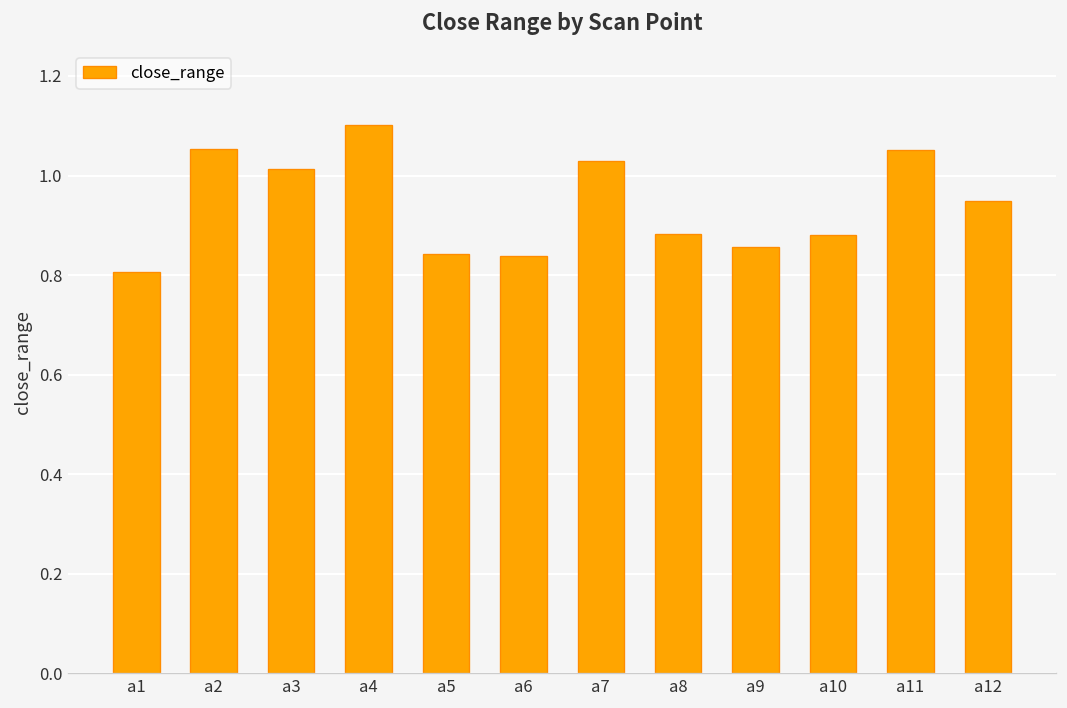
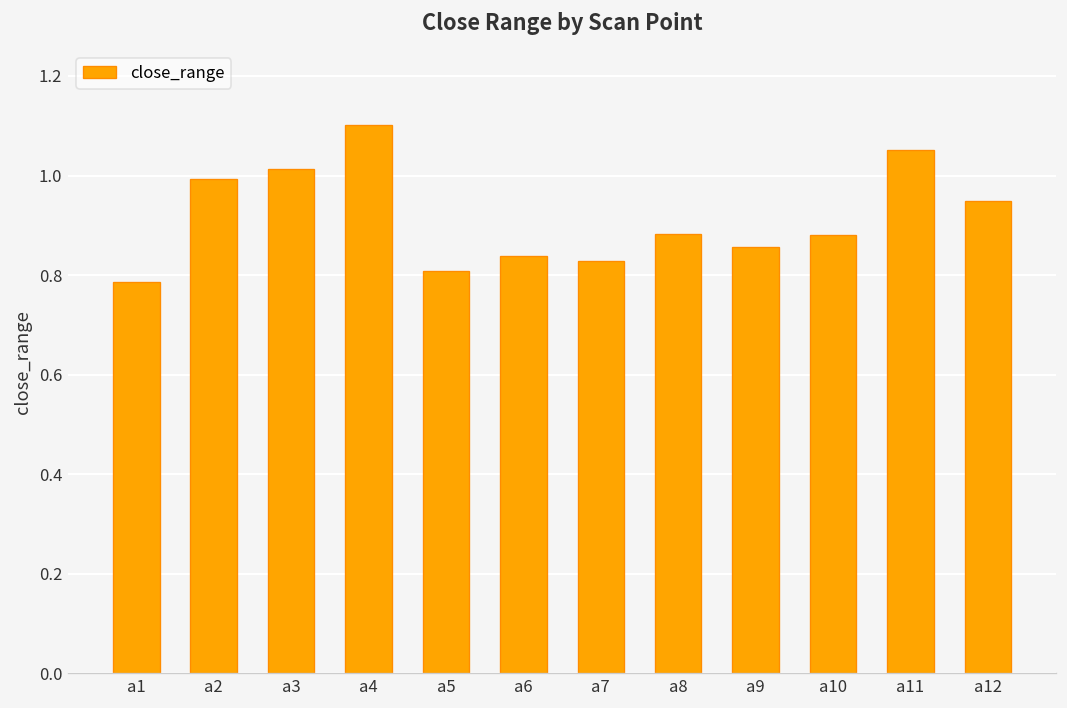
a1: 0.81 -> 0.79
a2: 1.05 -> 0.99
a5: 0.84 -> 0.81
a7: 1.03 -> 0.83
